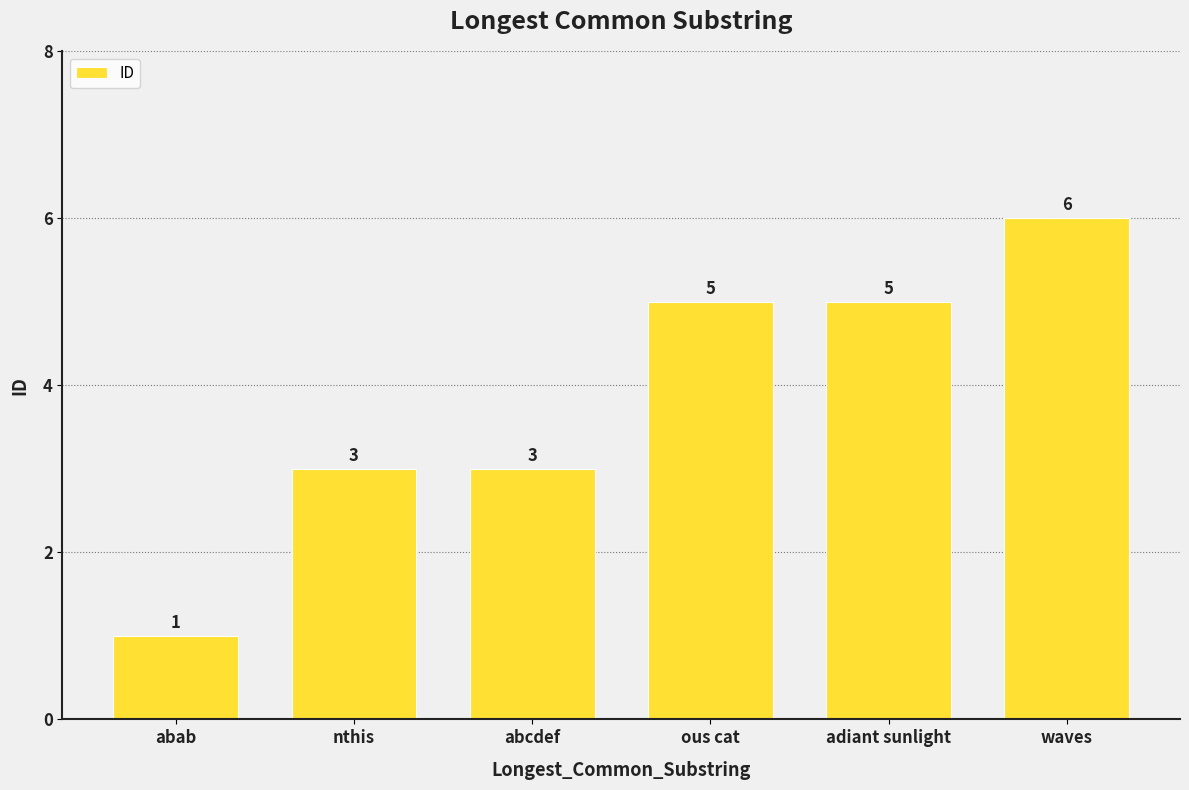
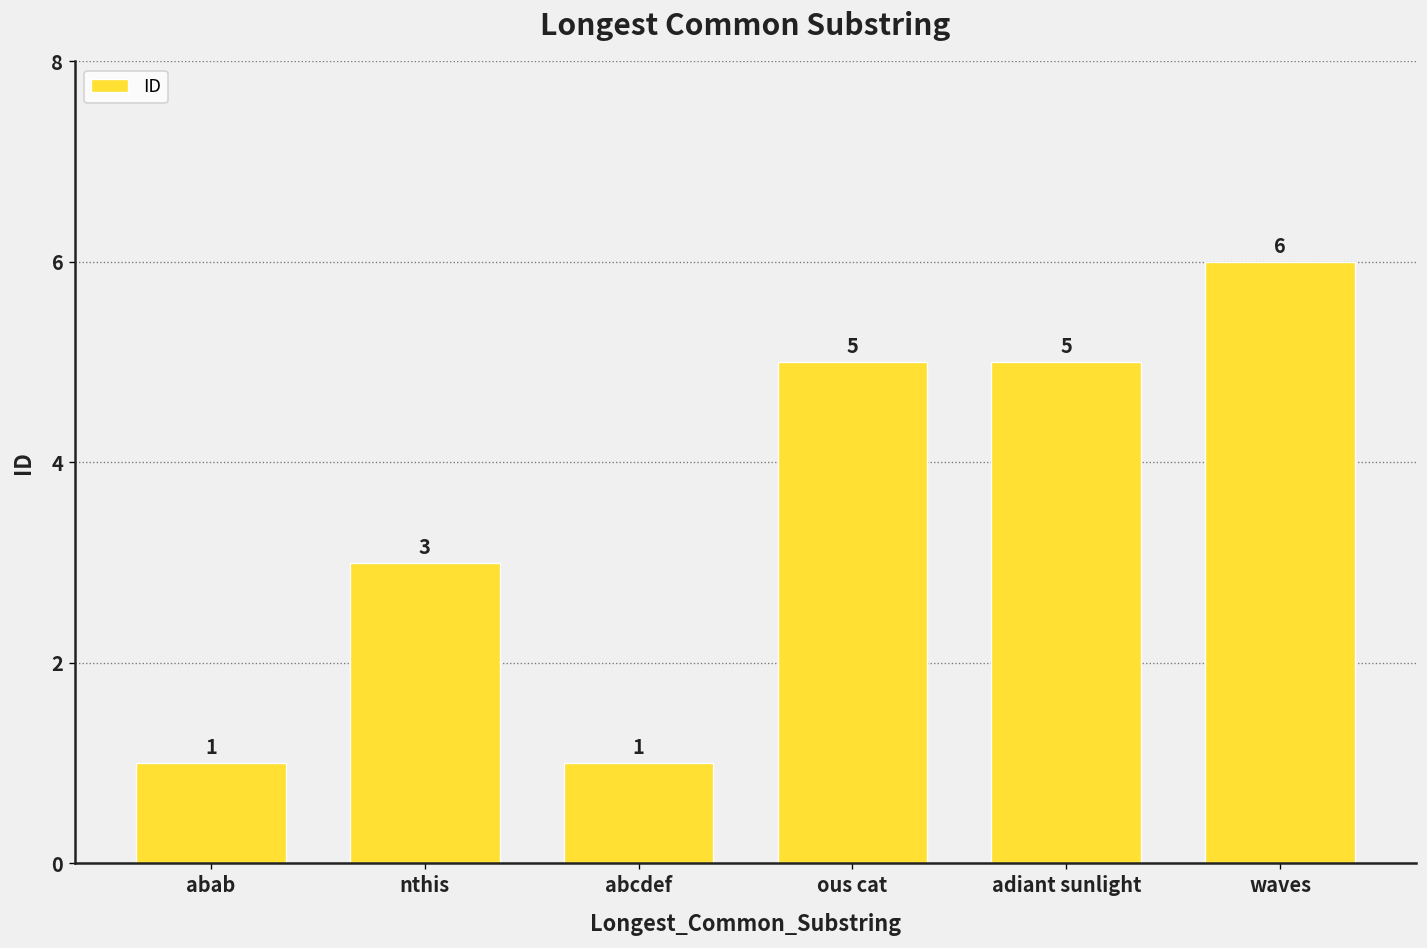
abcdef: 3 -> 1
